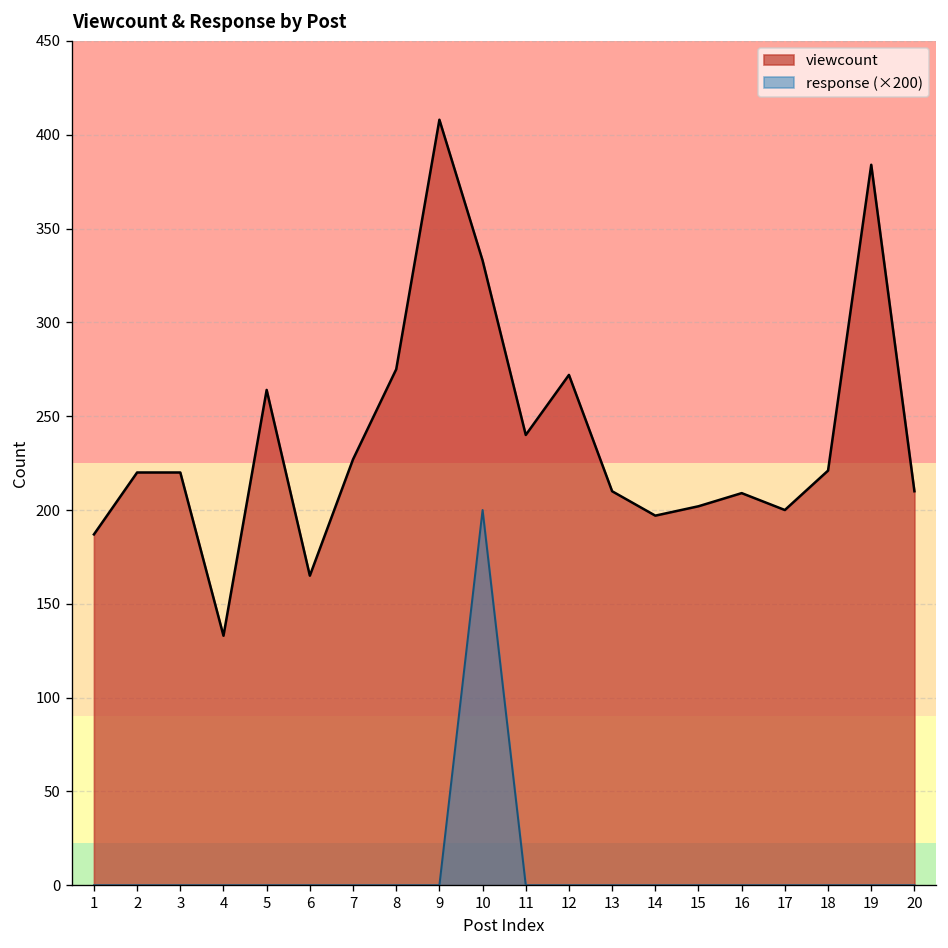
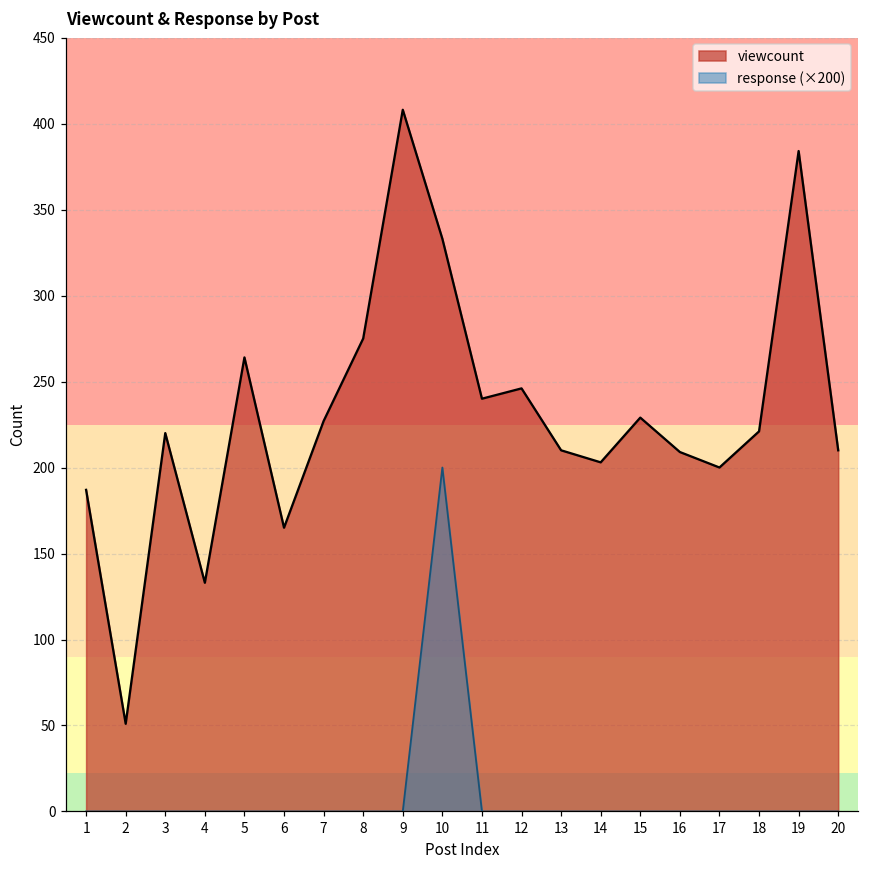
viewcount, 2: 220 -> 51
viewcount, 12: 272 -> 246
viewcount, 14: 197 -> 203
viewcount, 15: 202 -> 229
